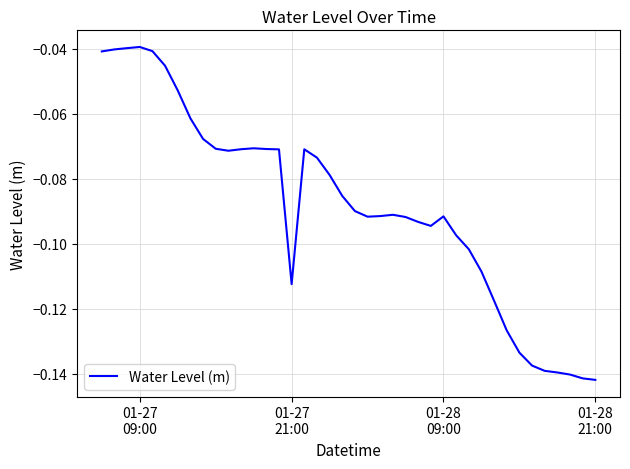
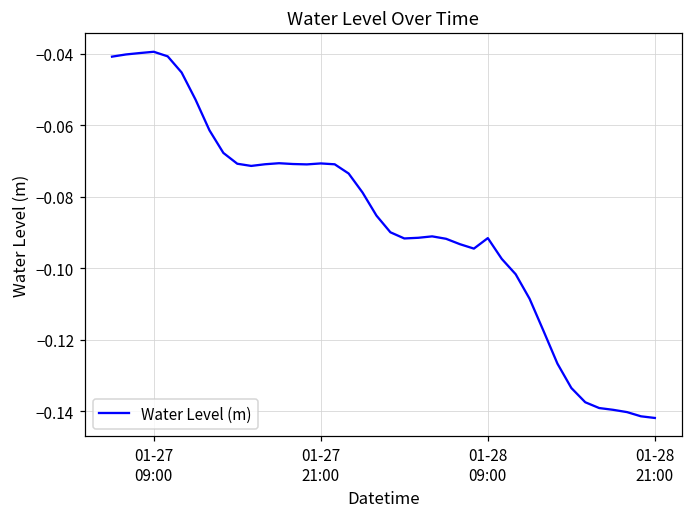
01-27 21:00: -0.112 -> -0.071
